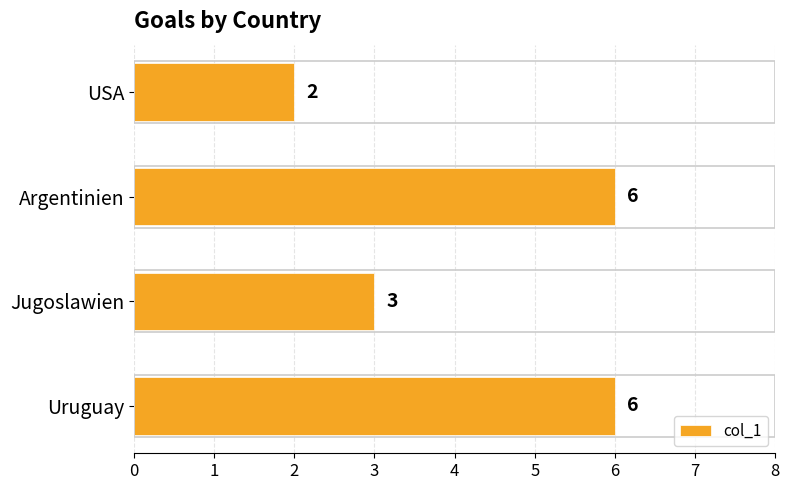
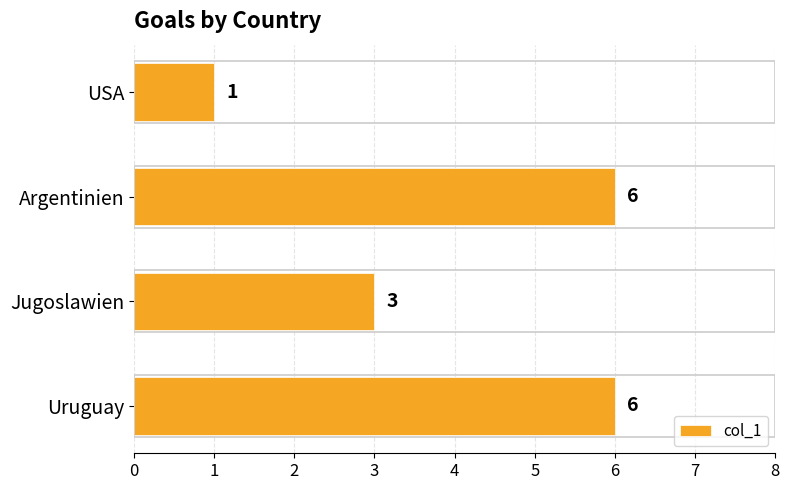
USA: 2 -> 1
